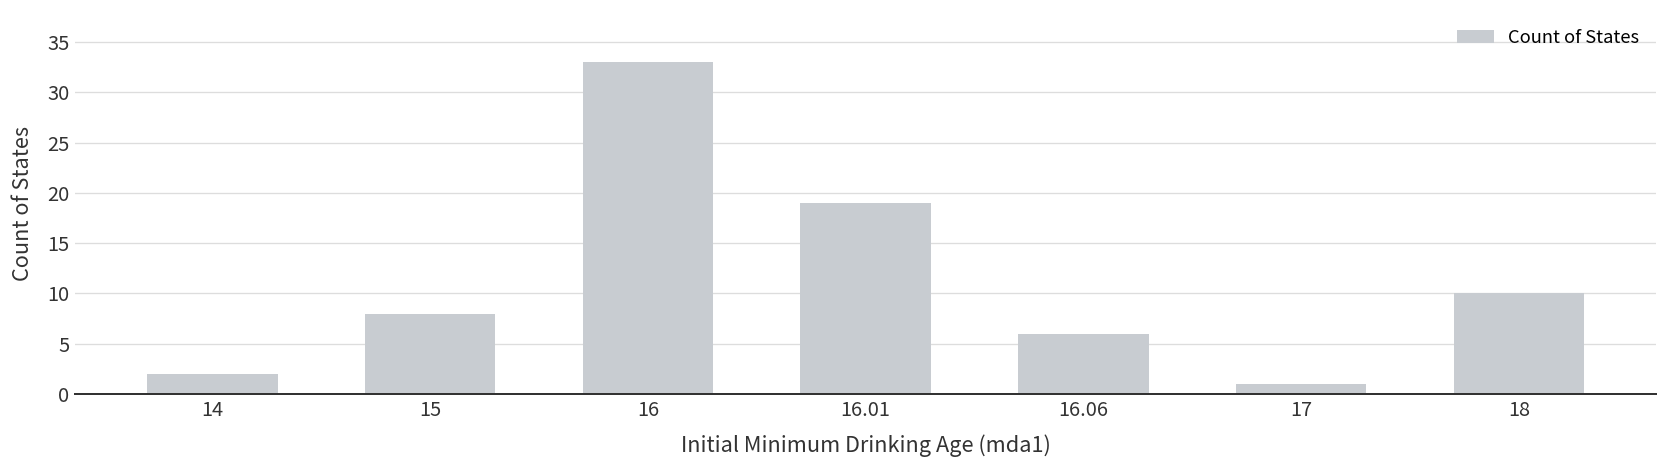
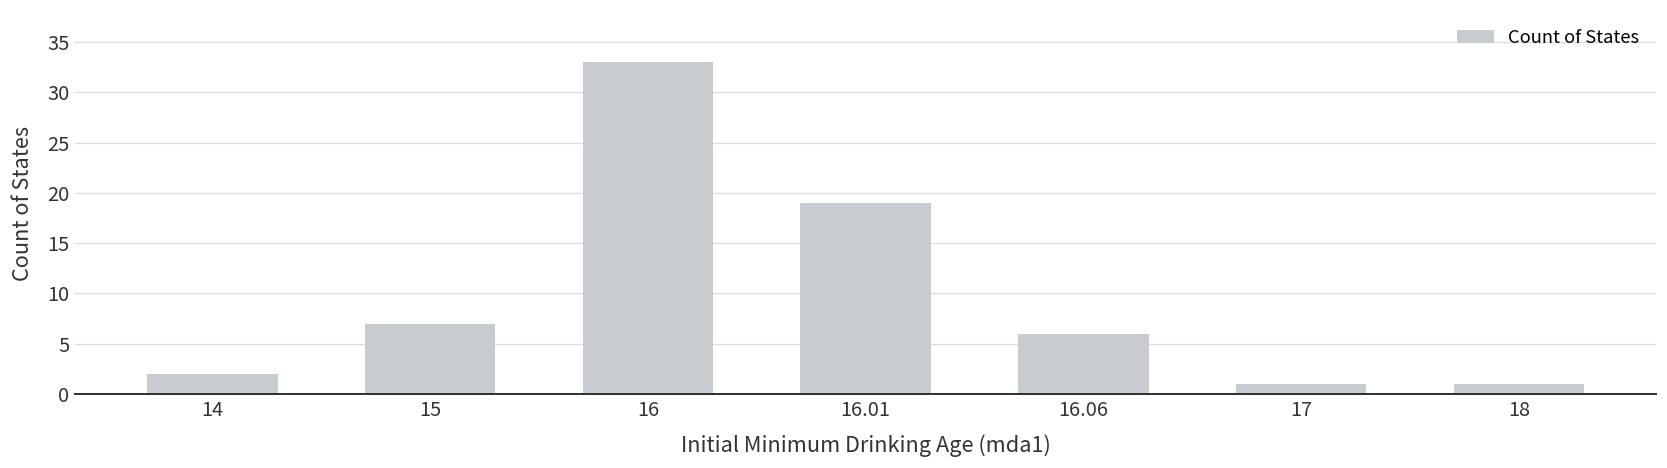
15: 8 -> 7
18: 10 -> 1
